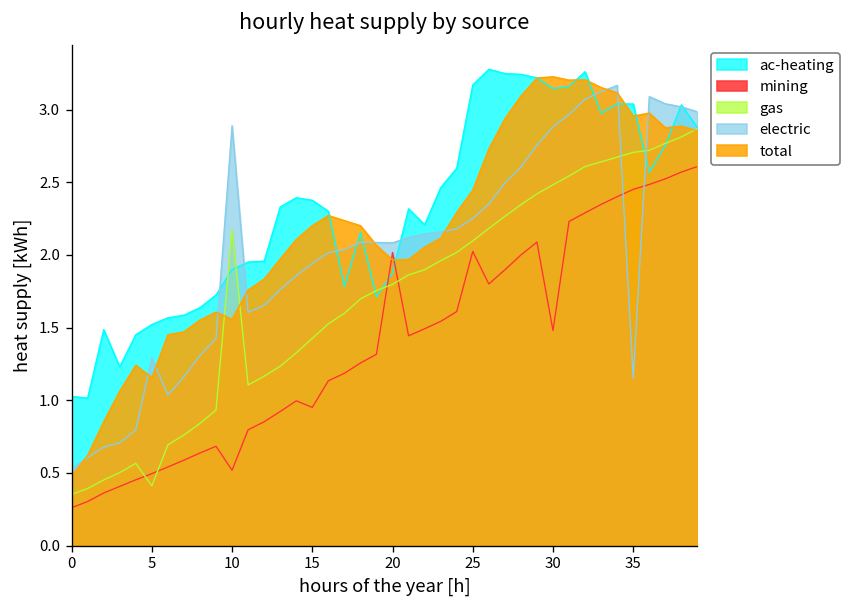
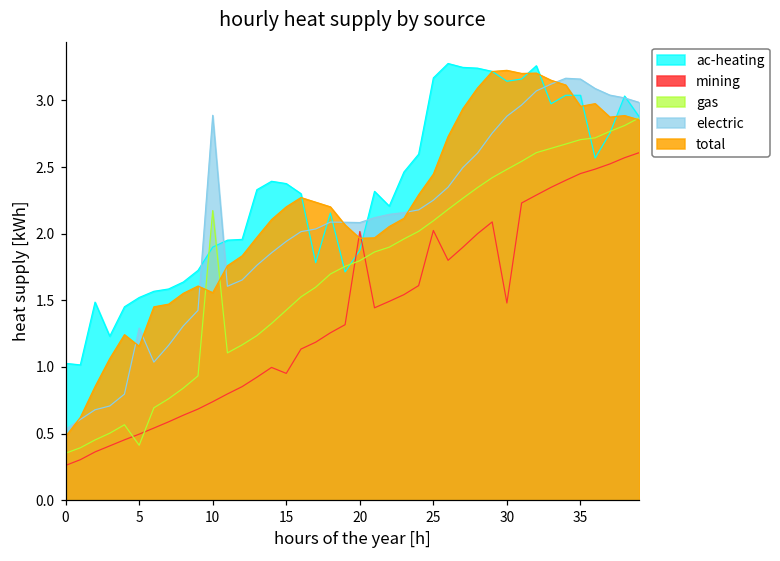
mining, 10: 0.52 -> 0.74
electric, 35: 1.15 -> 3.16
